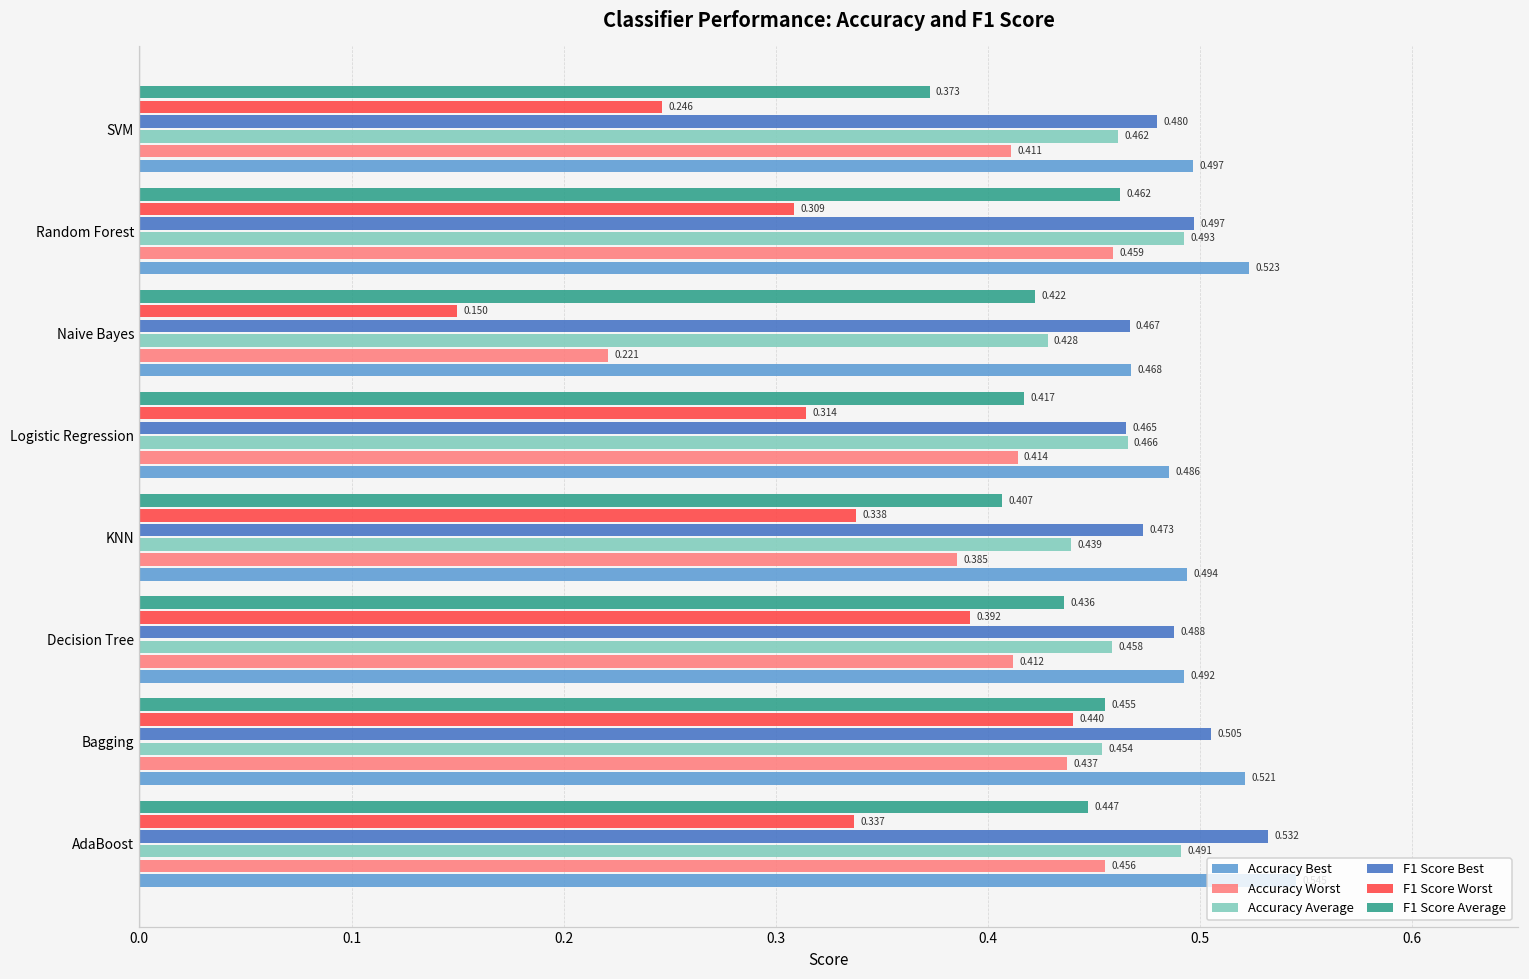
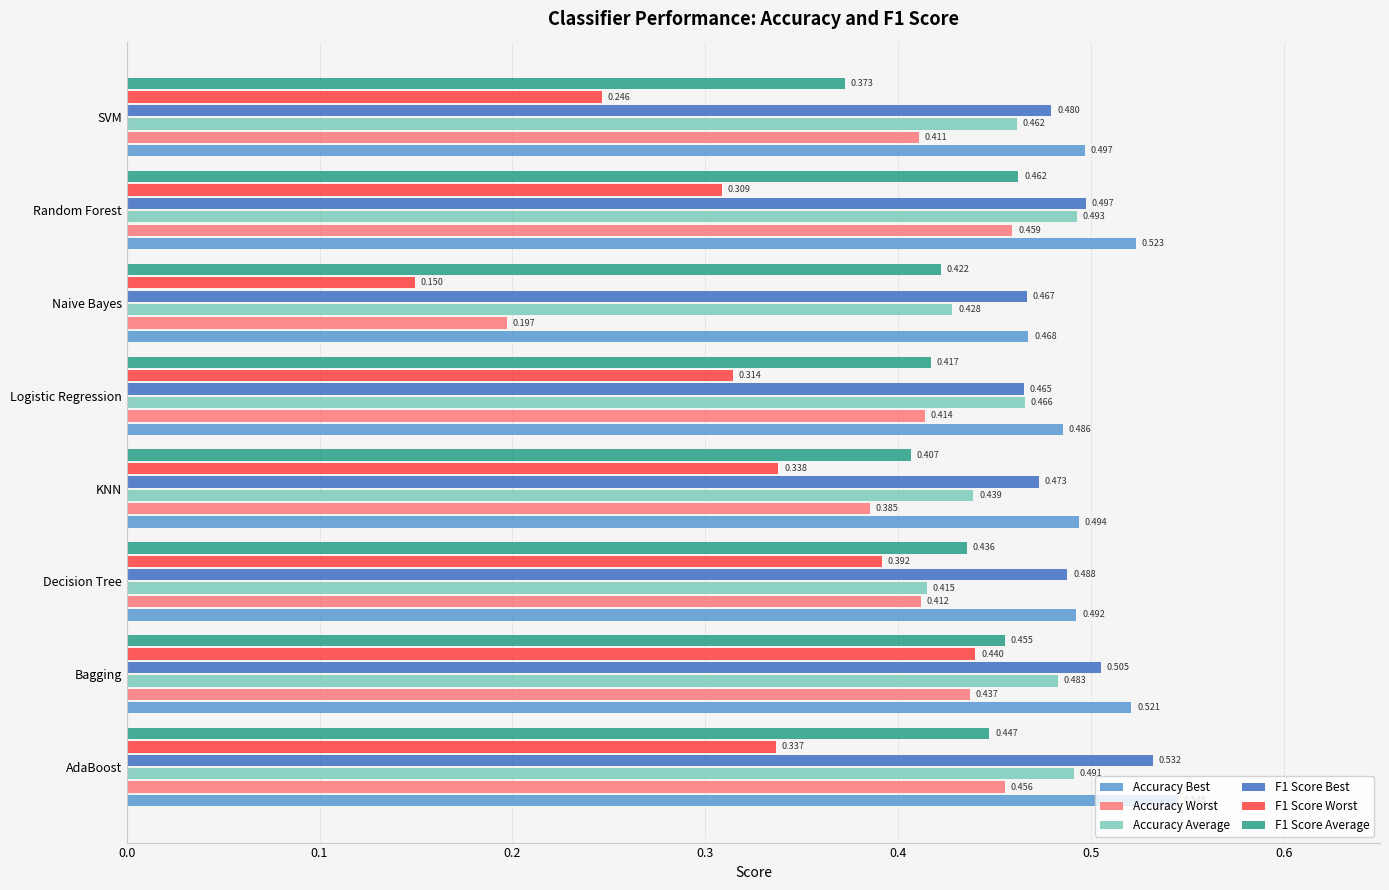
Accuracy Worst, Naive Bayes: 0.221 -> 0.197
Accuracy Average, Decision Tree: 0.458 -> 0.415
Accuracy Average, Bagging: 0.454 -> 0.483
